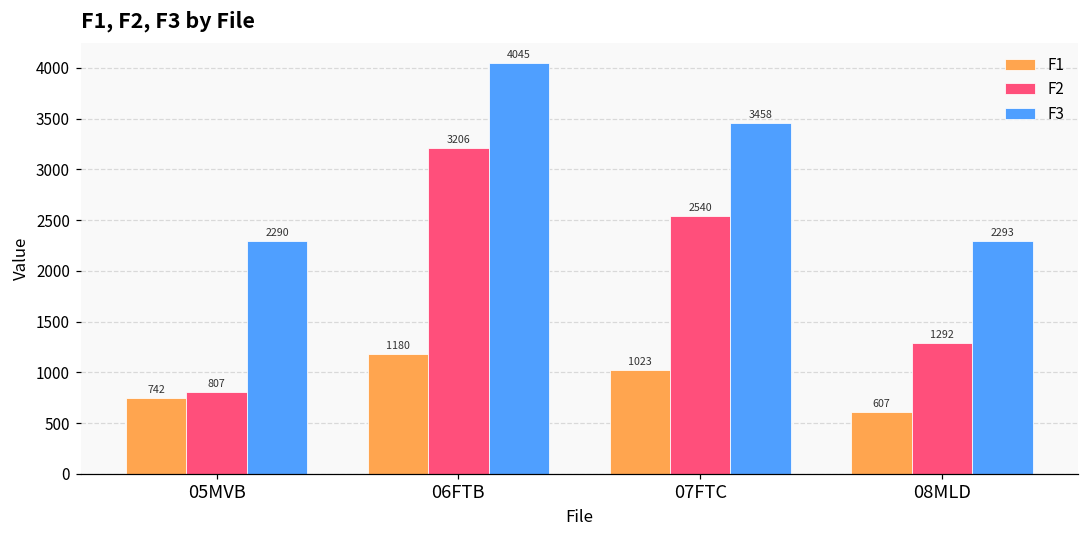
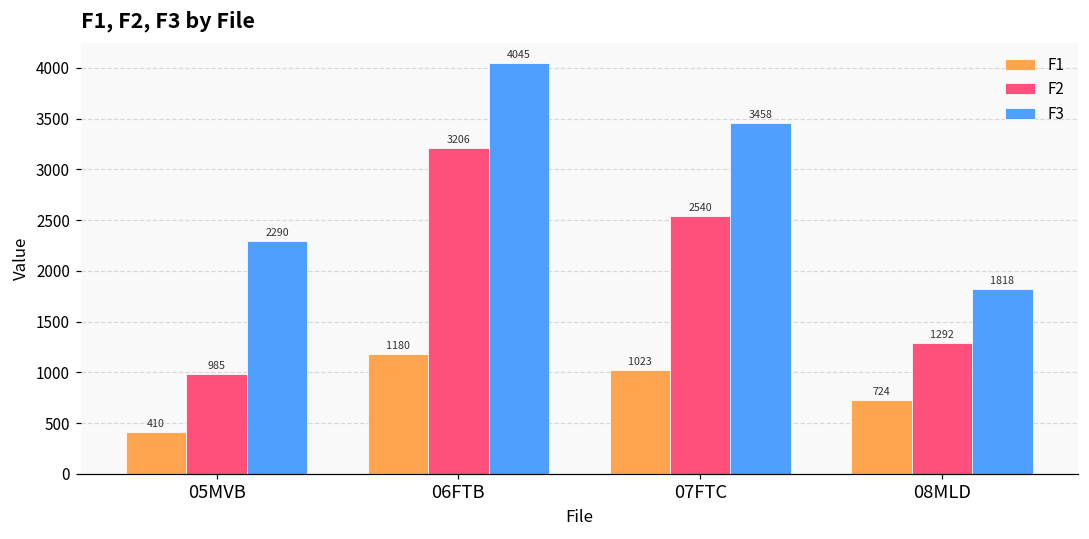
F1, 05MVB: 742 -> 410
F2, 05MVB: 807 -> 985
F1, 08MLD: 607 -> 724
F3, 08MLD: 2293 -> 1818
